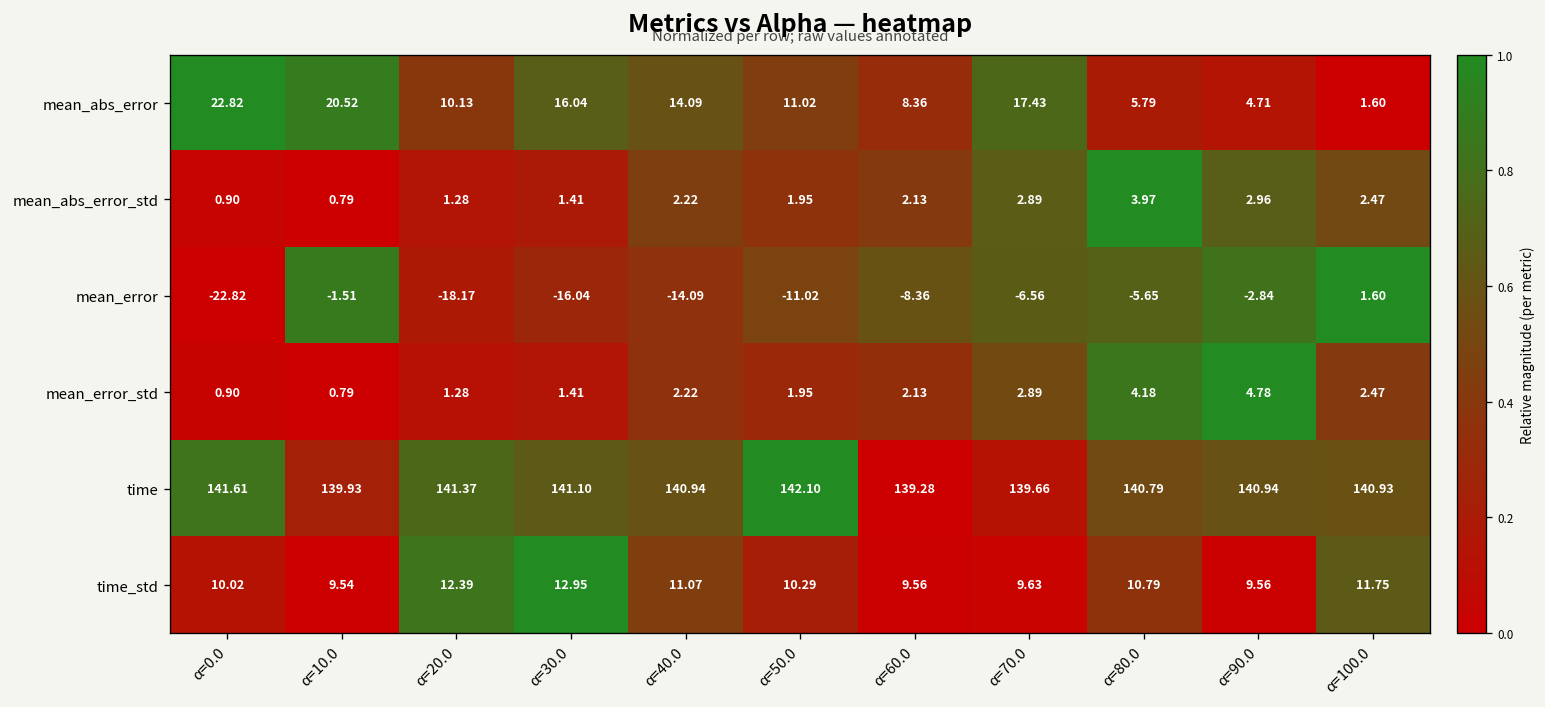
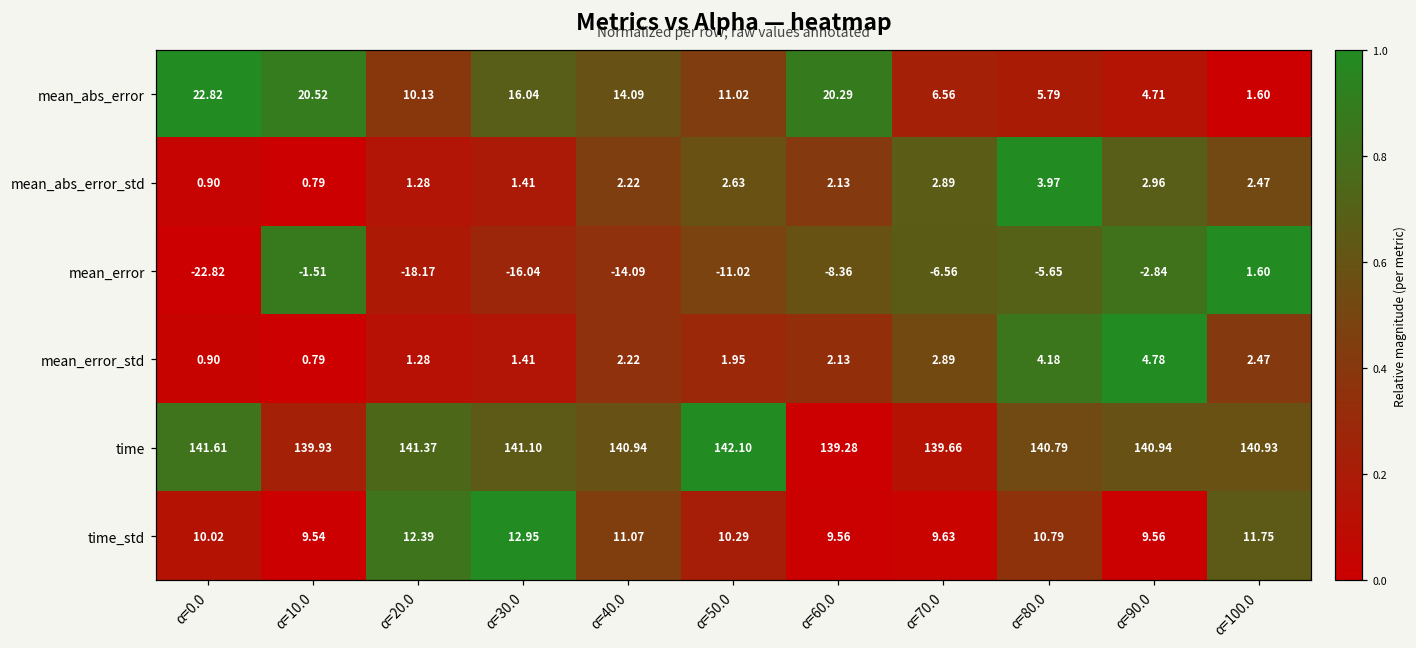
mean_abs_error, α=60.0: 8.36 -> 20.29
mean_abs_error, α=70.0: 17.43 -> 6.56
mean_abs_error_std, α=50.0: 1.95 -> 2.63
